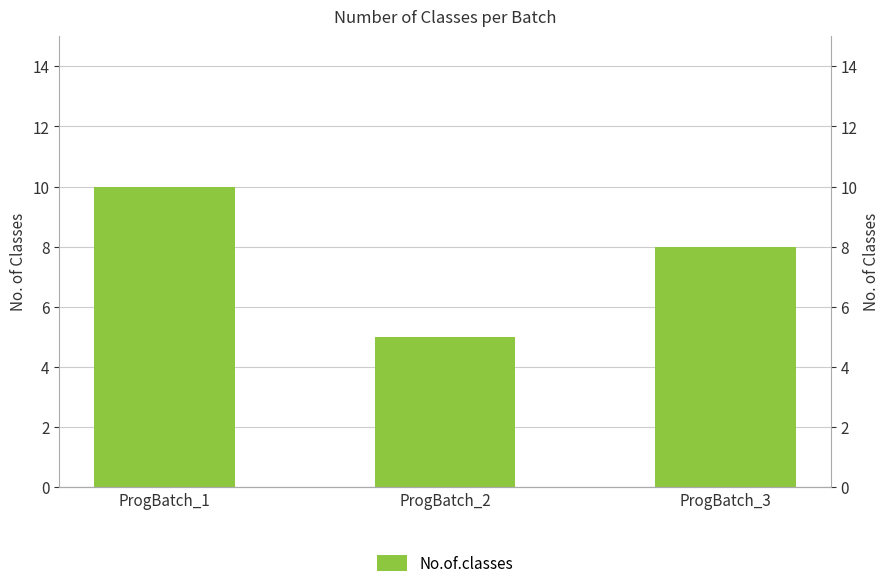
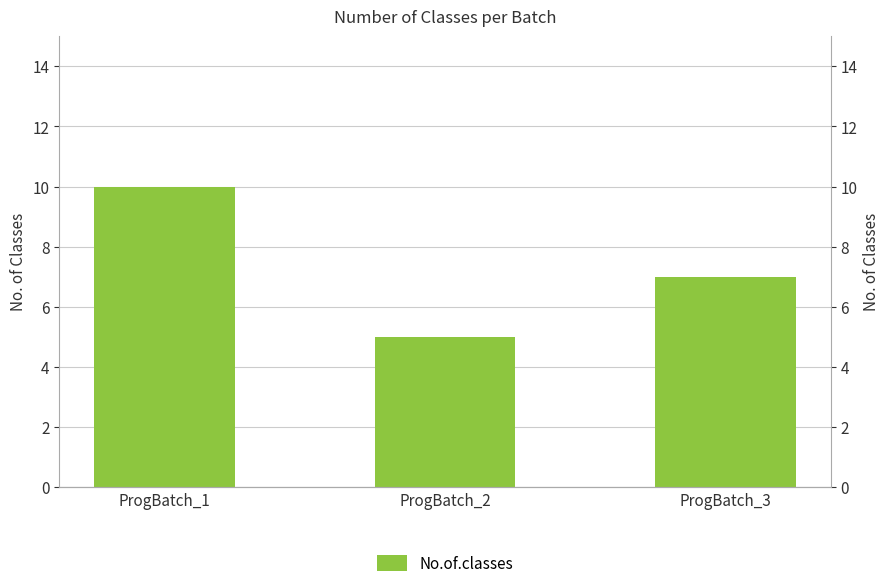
ProgBatch_3: 8 -> 7
